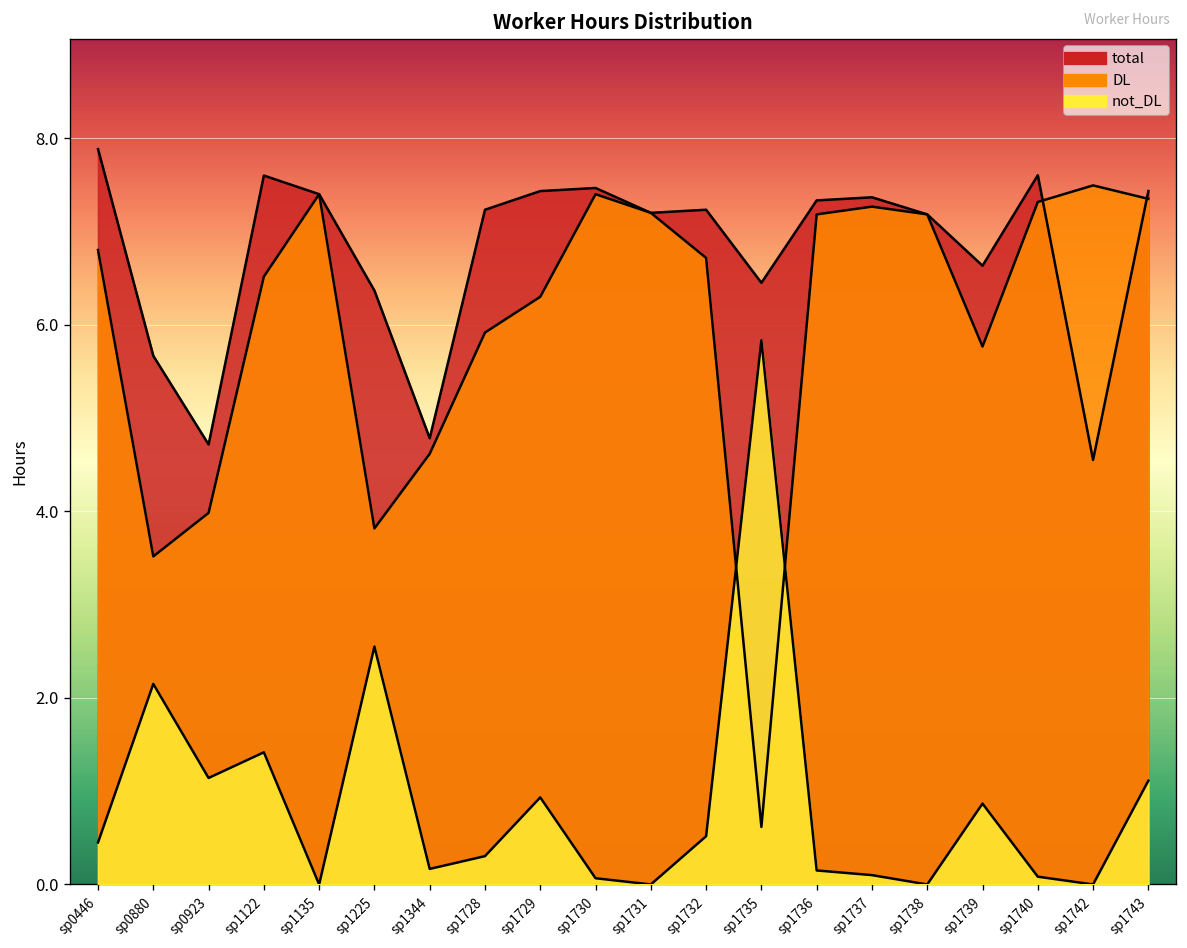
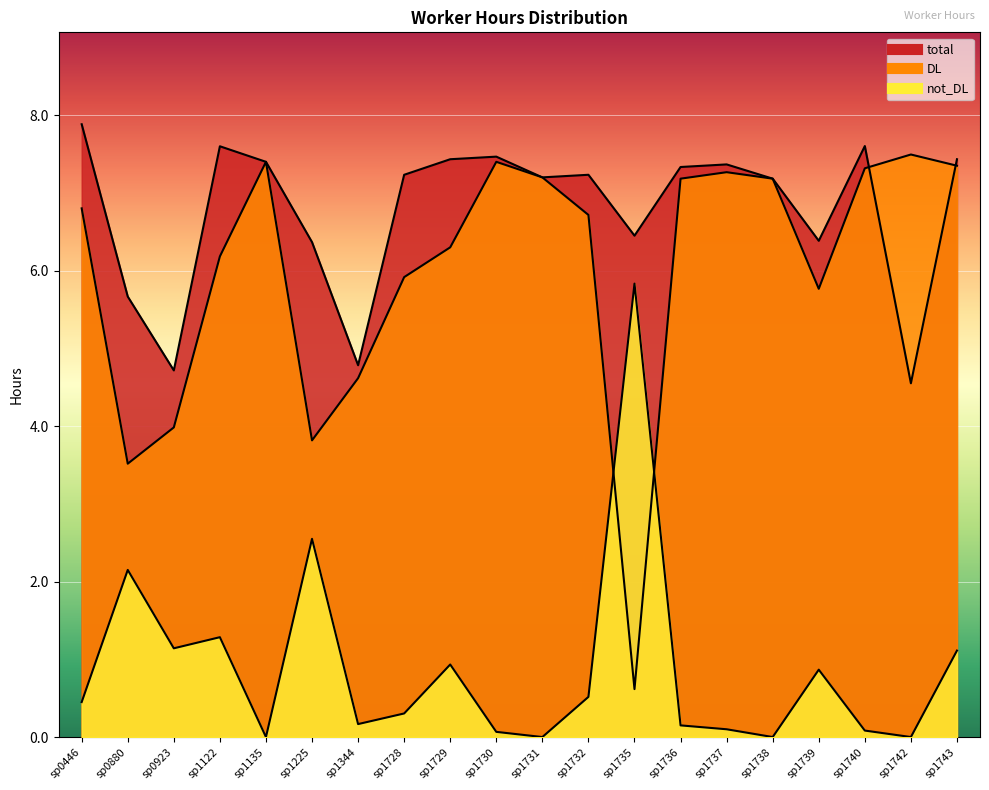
DL, sp1122: 6.5 -> 6.2
not_DL, sp1122: 1.4 -> 1.3
total, sp1739: 6.6 -> 6.4
